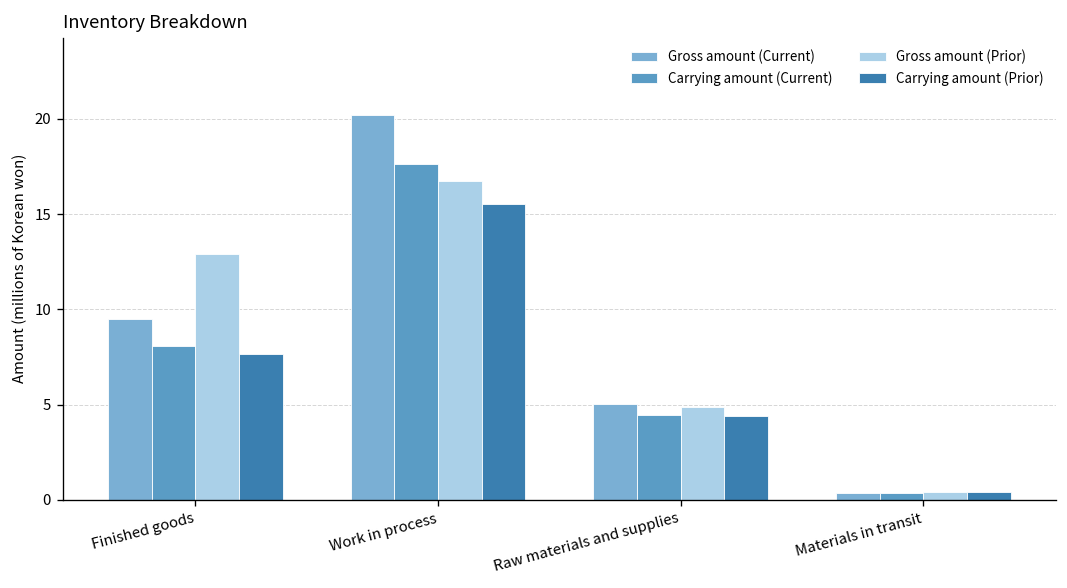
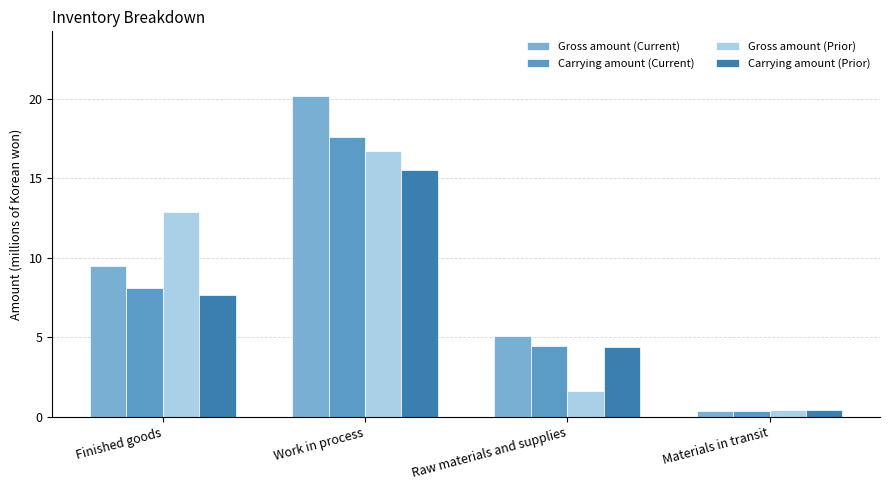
Gross amount (Prior), Raw materials and supplies: 4.9 -> 1.6
